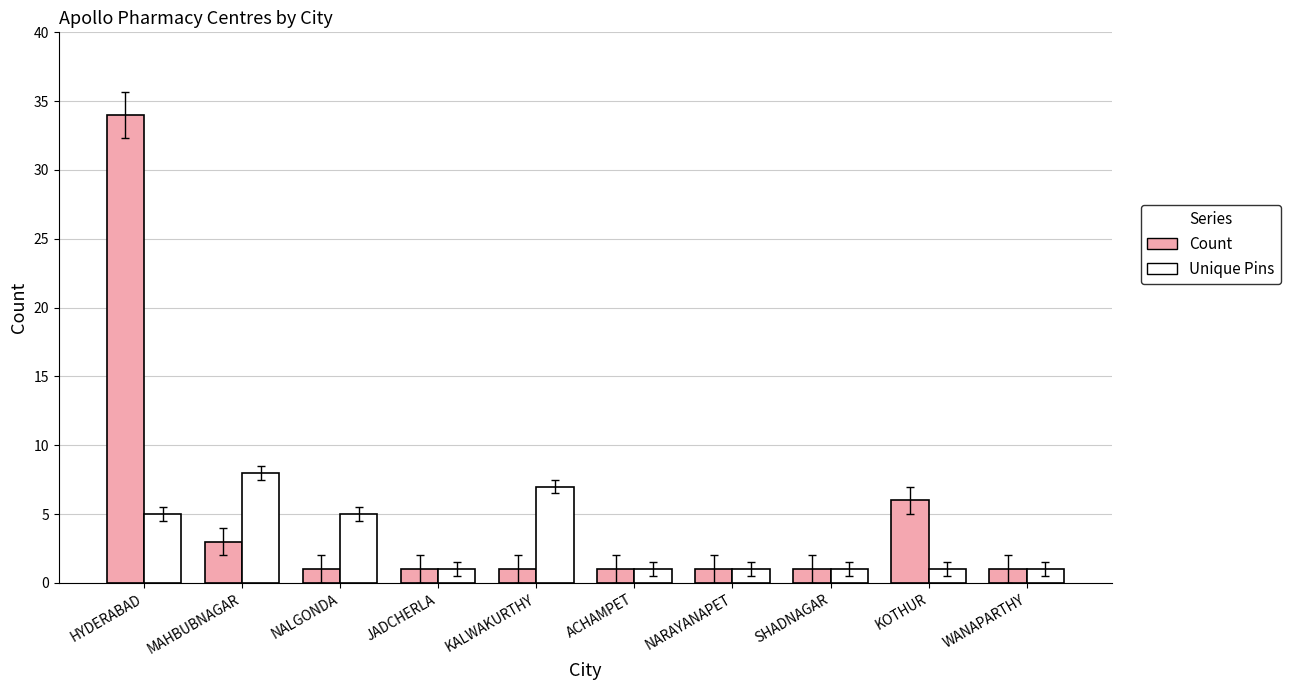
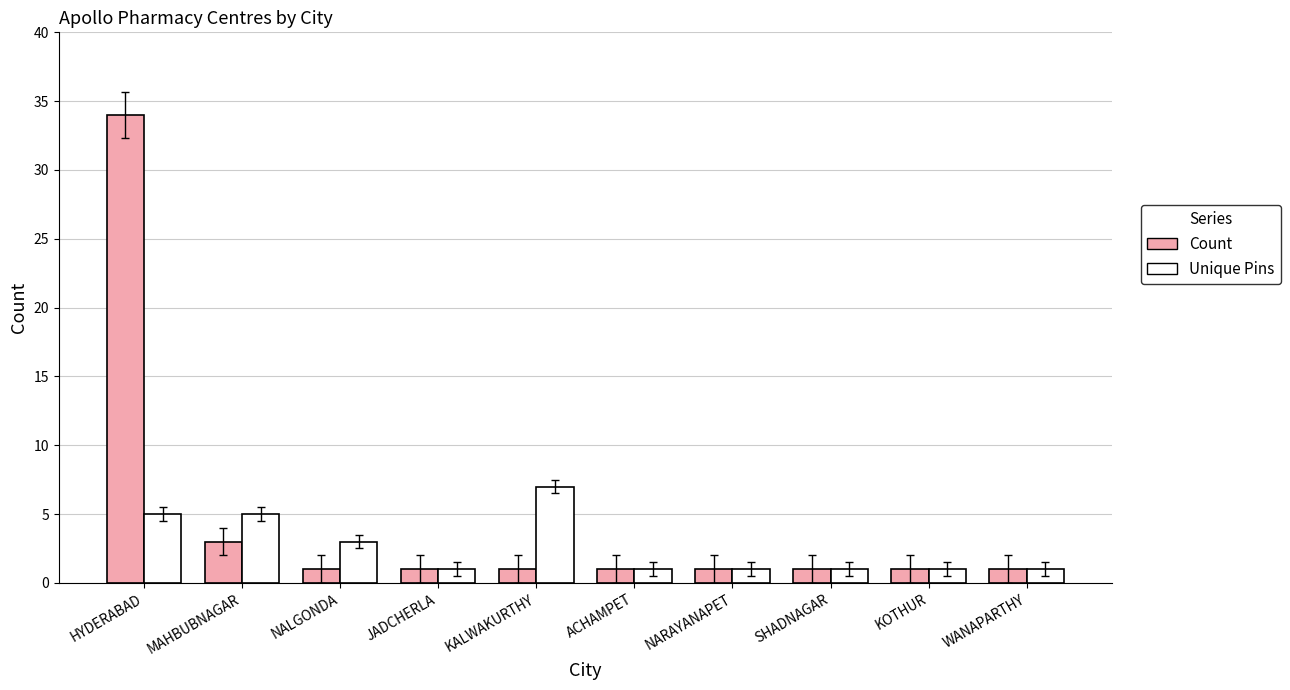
Unique Pins, MAHBUBNAGAR: 8 -> 5
Unique Pins, NALGONDA: 5 -> 3
Count, KOTHUR: 6 -> 1
